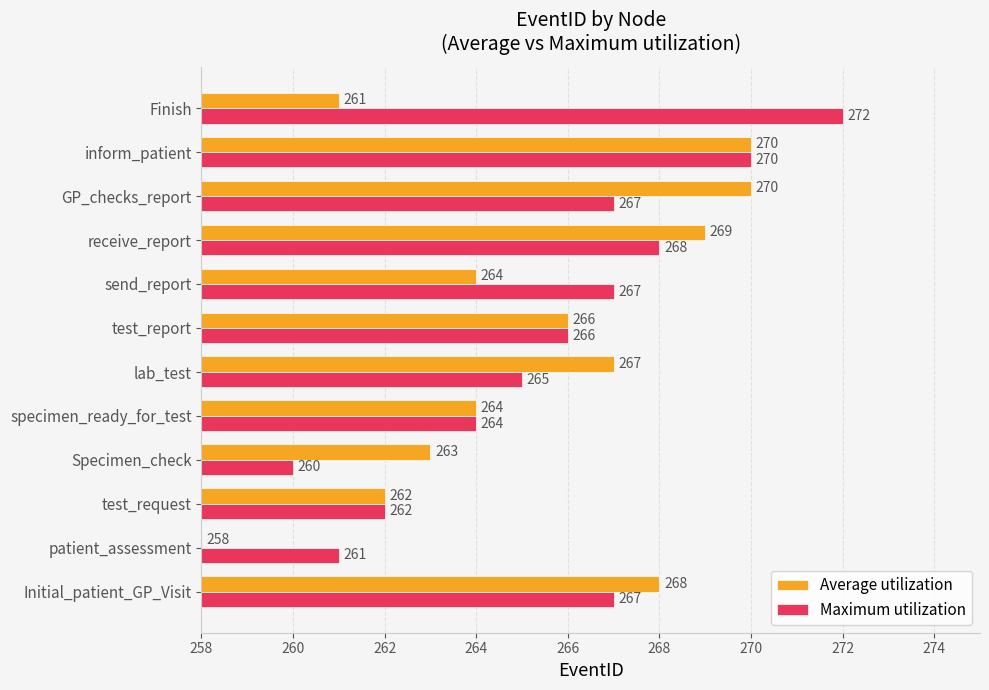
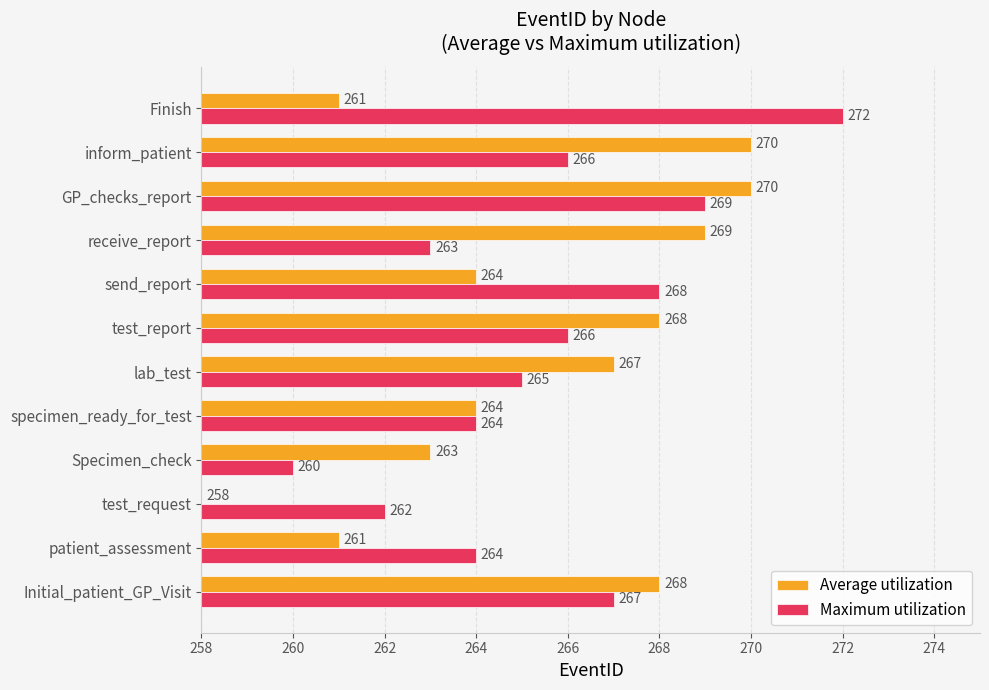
Maximum utilization, inform_patient: 270 -> 266
Maximum utilization, GP_checks_report: 267 -> 269
Maximum utilization, receive_report: 268 -> 263
Maximum utilization, send_report: 267 -> 268
Average utilization, test_report: 266 -> 268
Average utilization, test_request: 262 -> 258
Average utilization, patient_assessment: 258 -> 261
Maximum utilization, patient_assessment: 261 -> 264
